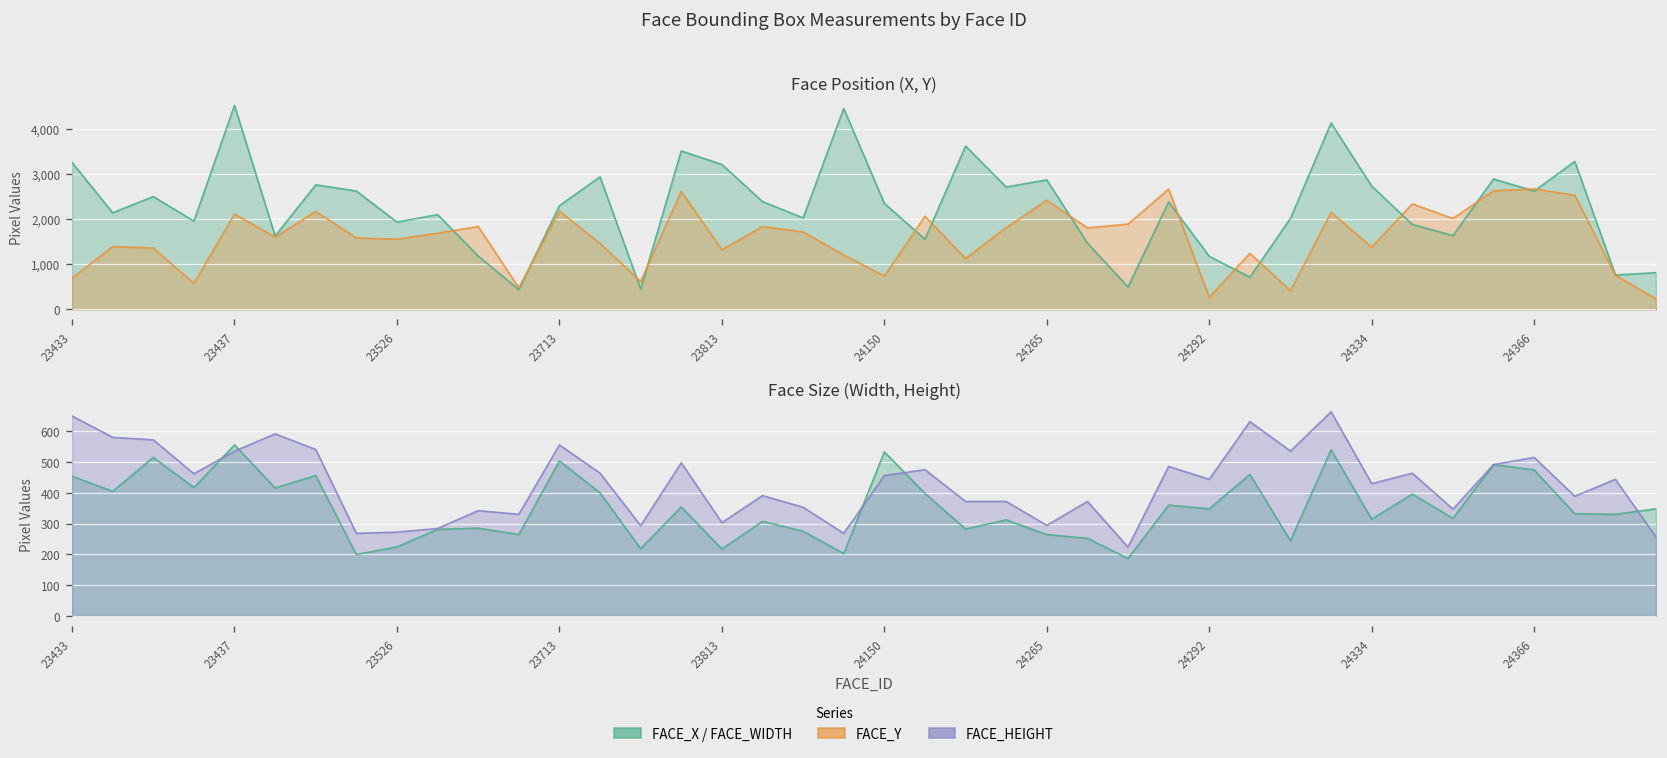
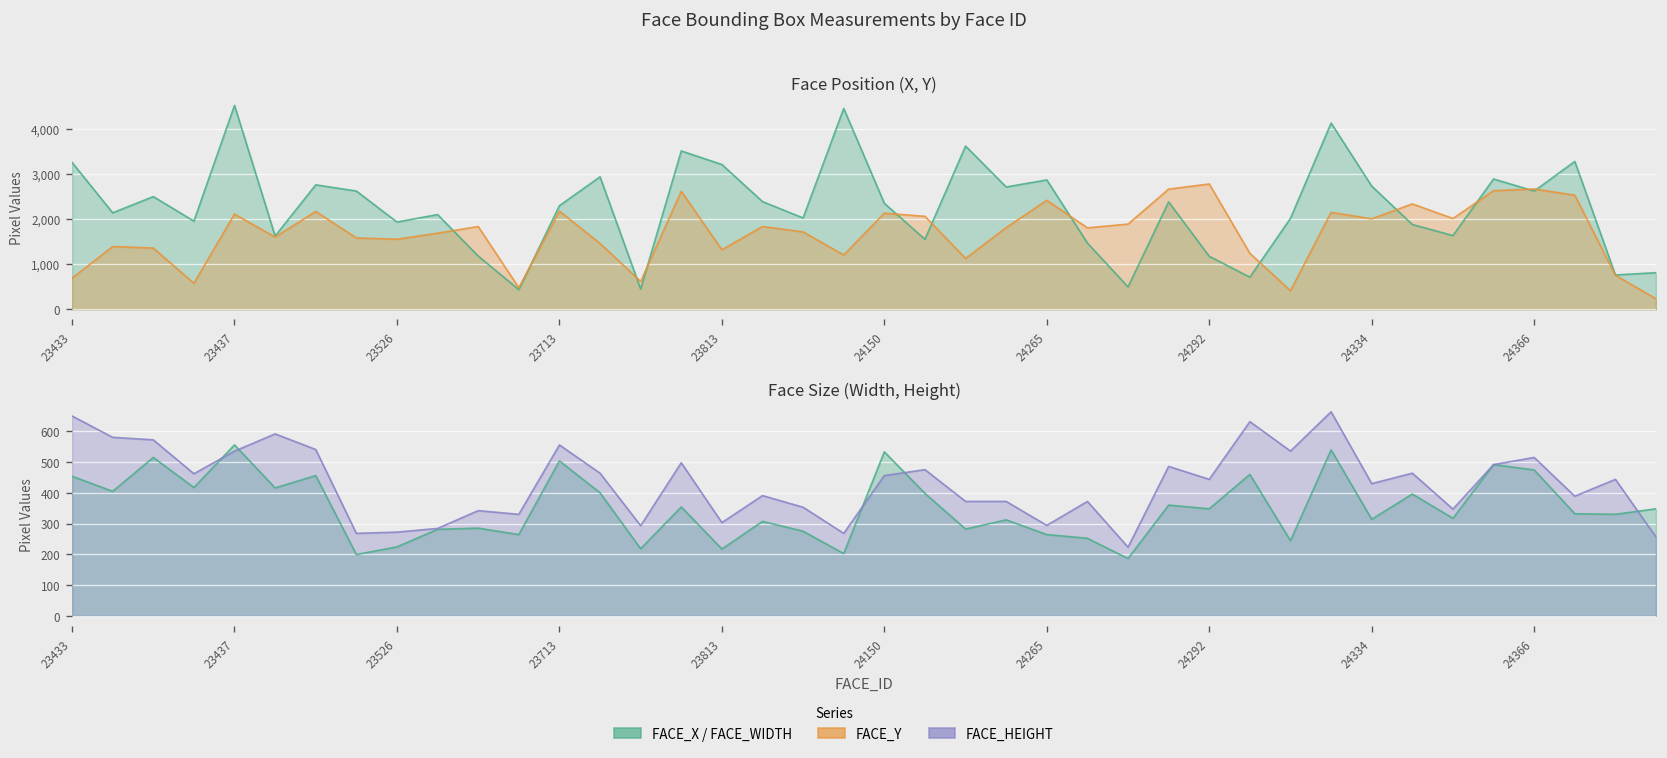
Face Position (X, Y), FACE_Y, 24150: 700 -> 2,100
Face Position (X, Y), FACE_Y, 24292: 300 -> 2,800
Face Position (X, Y), FACE_Y, 24334: 1,400 -> 2,000
